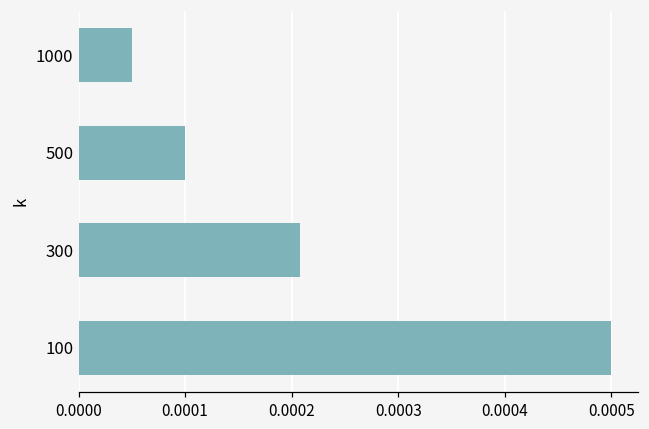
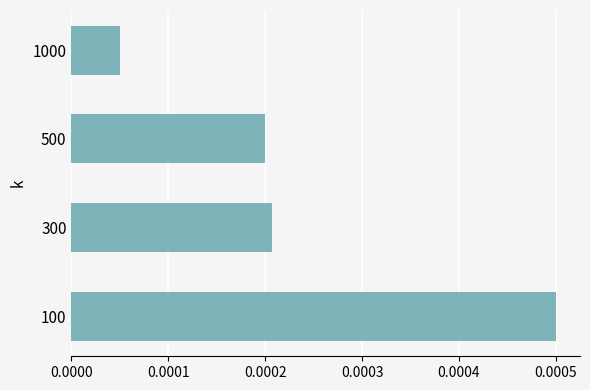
500: 0.0001 -> 0.0002
